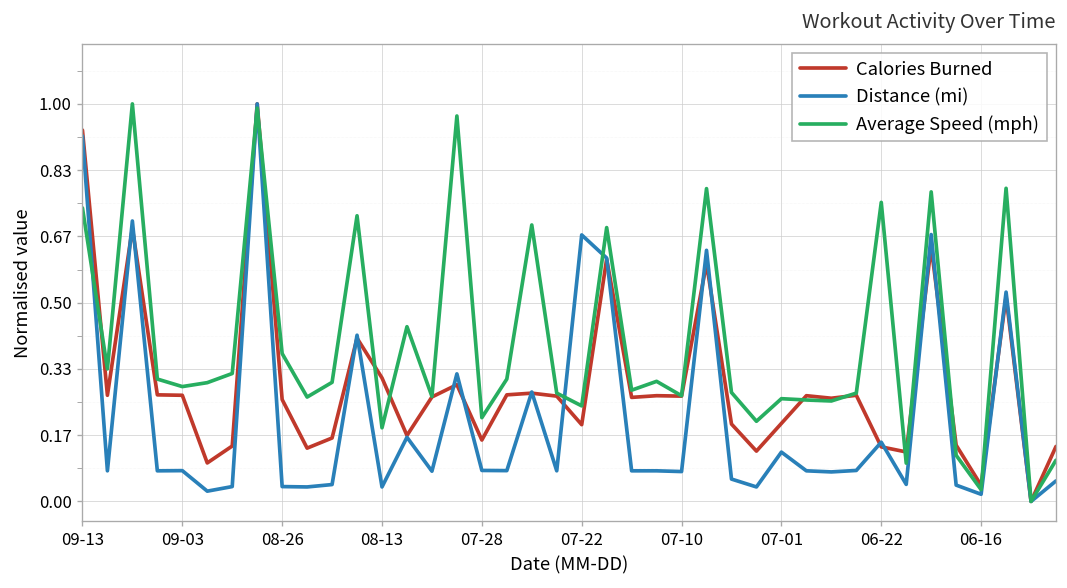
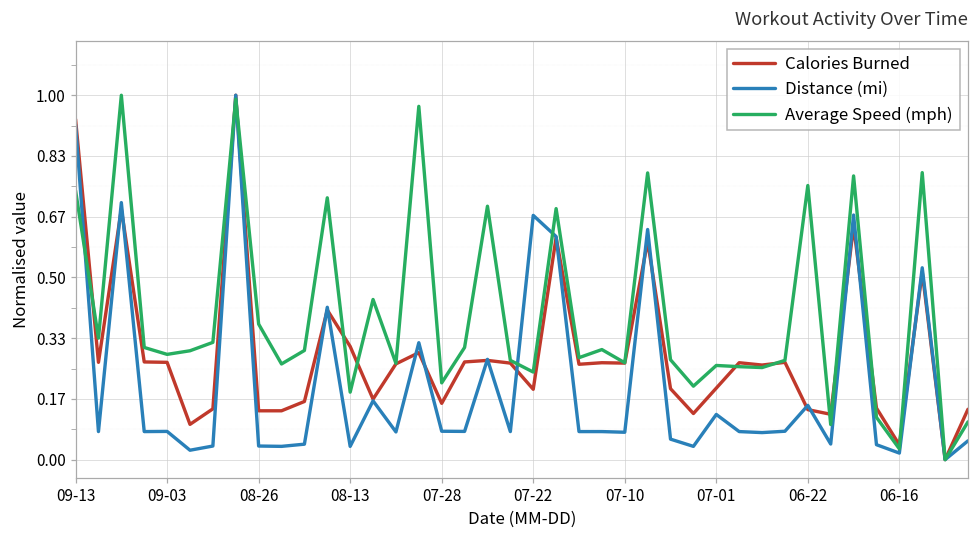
Calories Burned, 08-26: 0.26 -> 0.13
